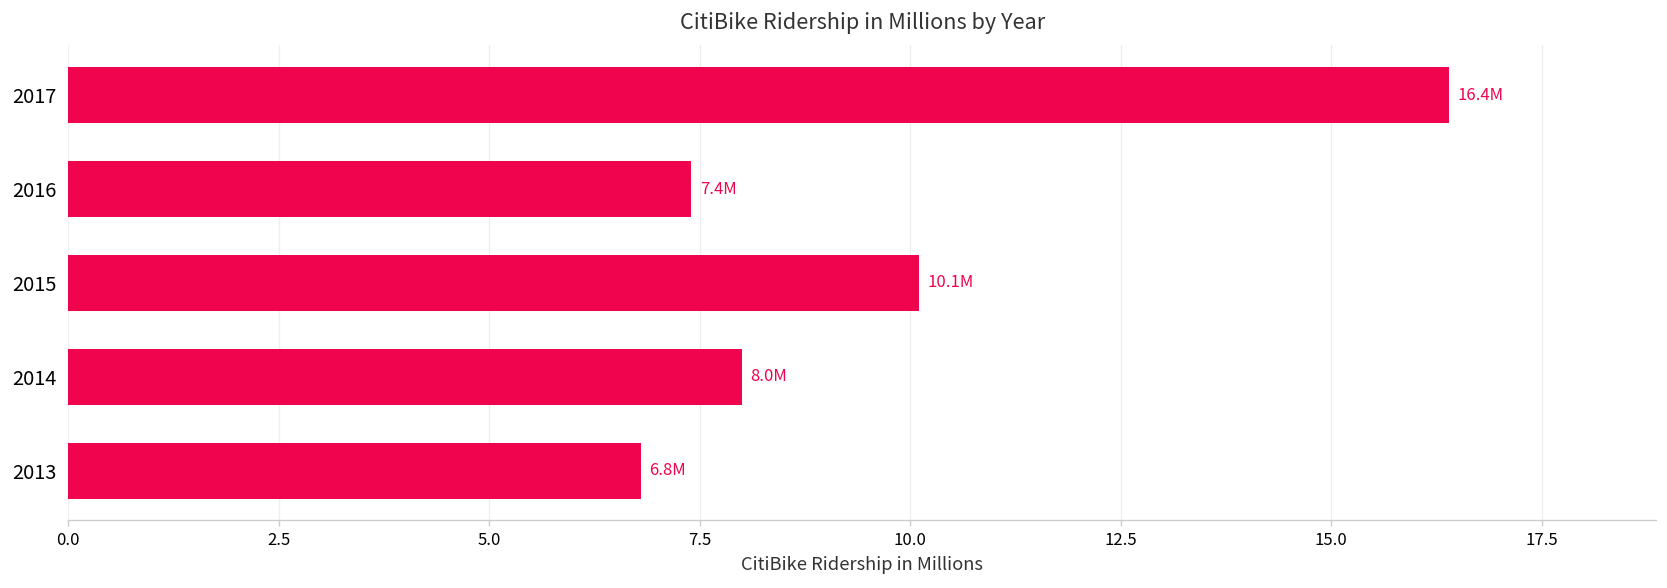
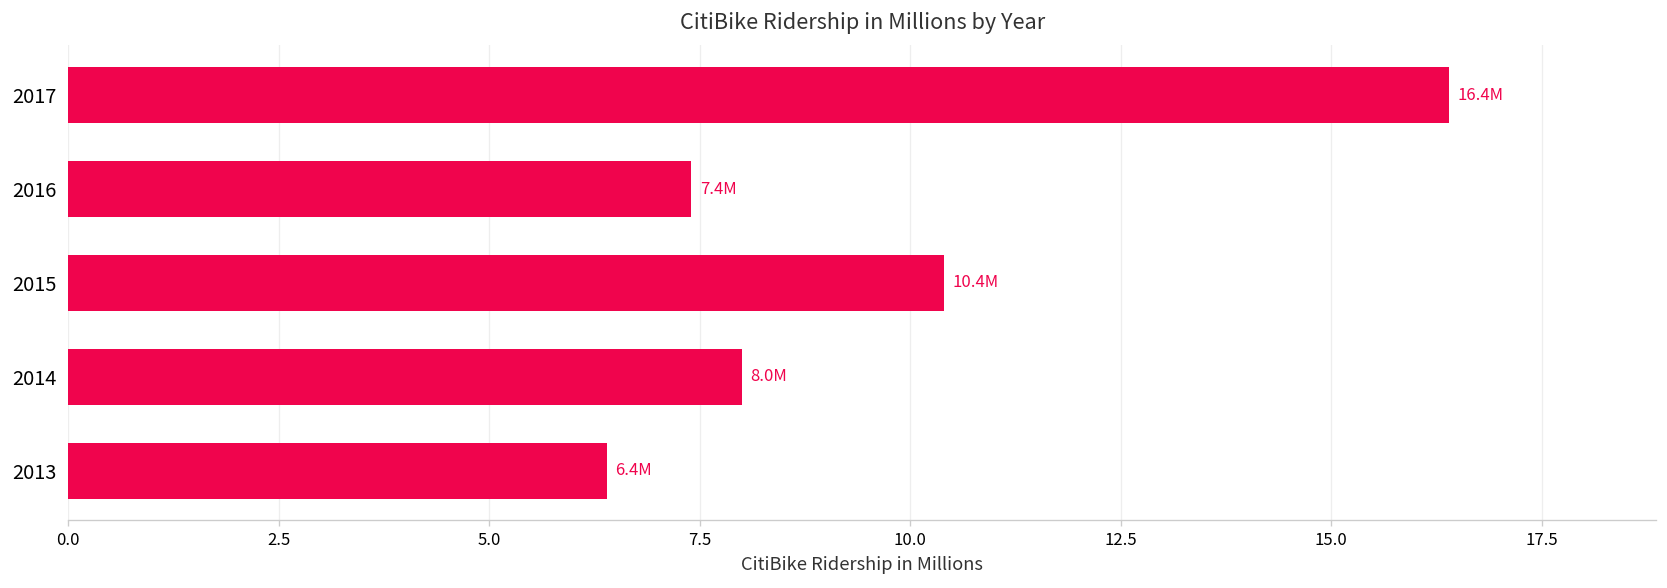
2015: 10.1M -> 10.4M
2013: 6.8M -> 6.4M
